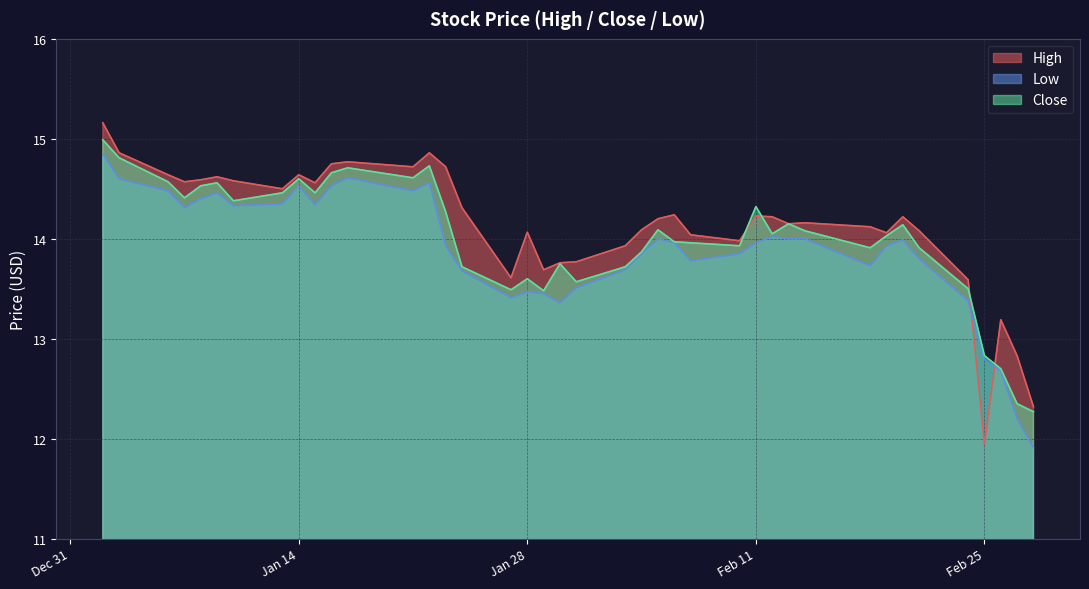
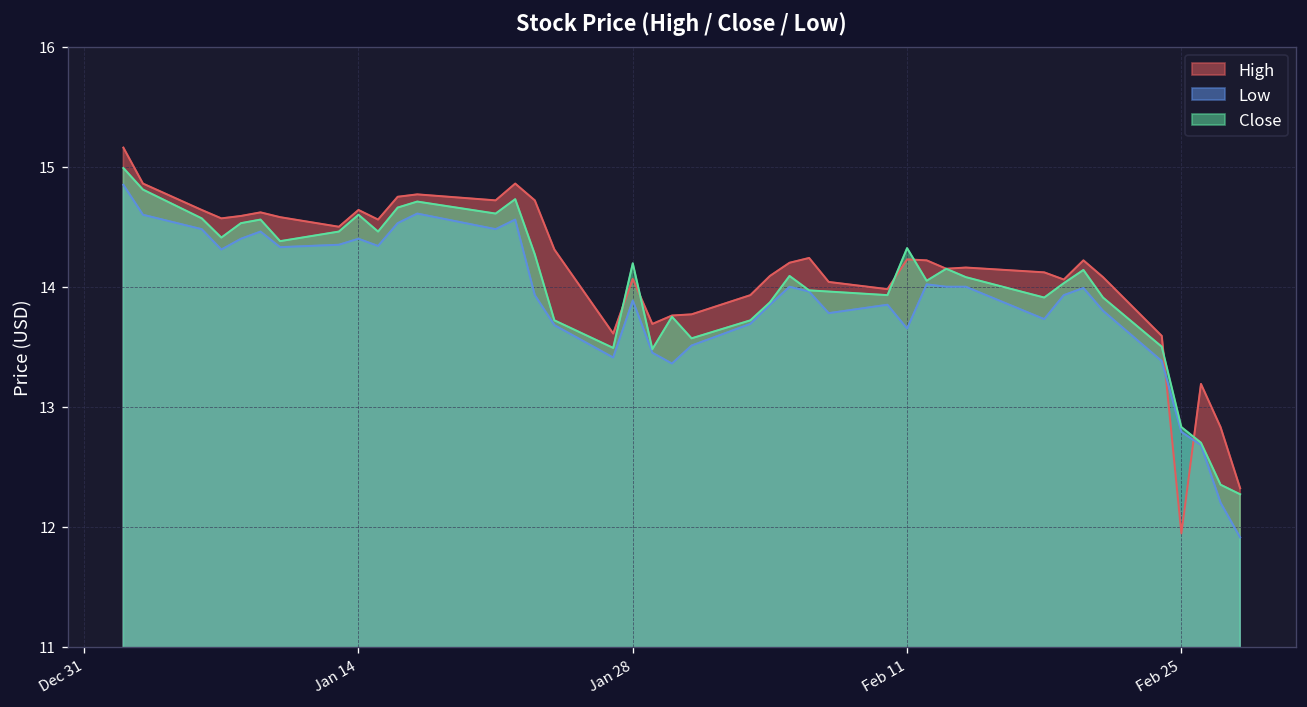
Low, Jan 14: 14.5 -> 14.4
Low, Jan 28: 13.5 -> 13.9
Close, Jan 28: 13.6 -> 14.2
Low, Feb 11: 14.0 -> 13.7
